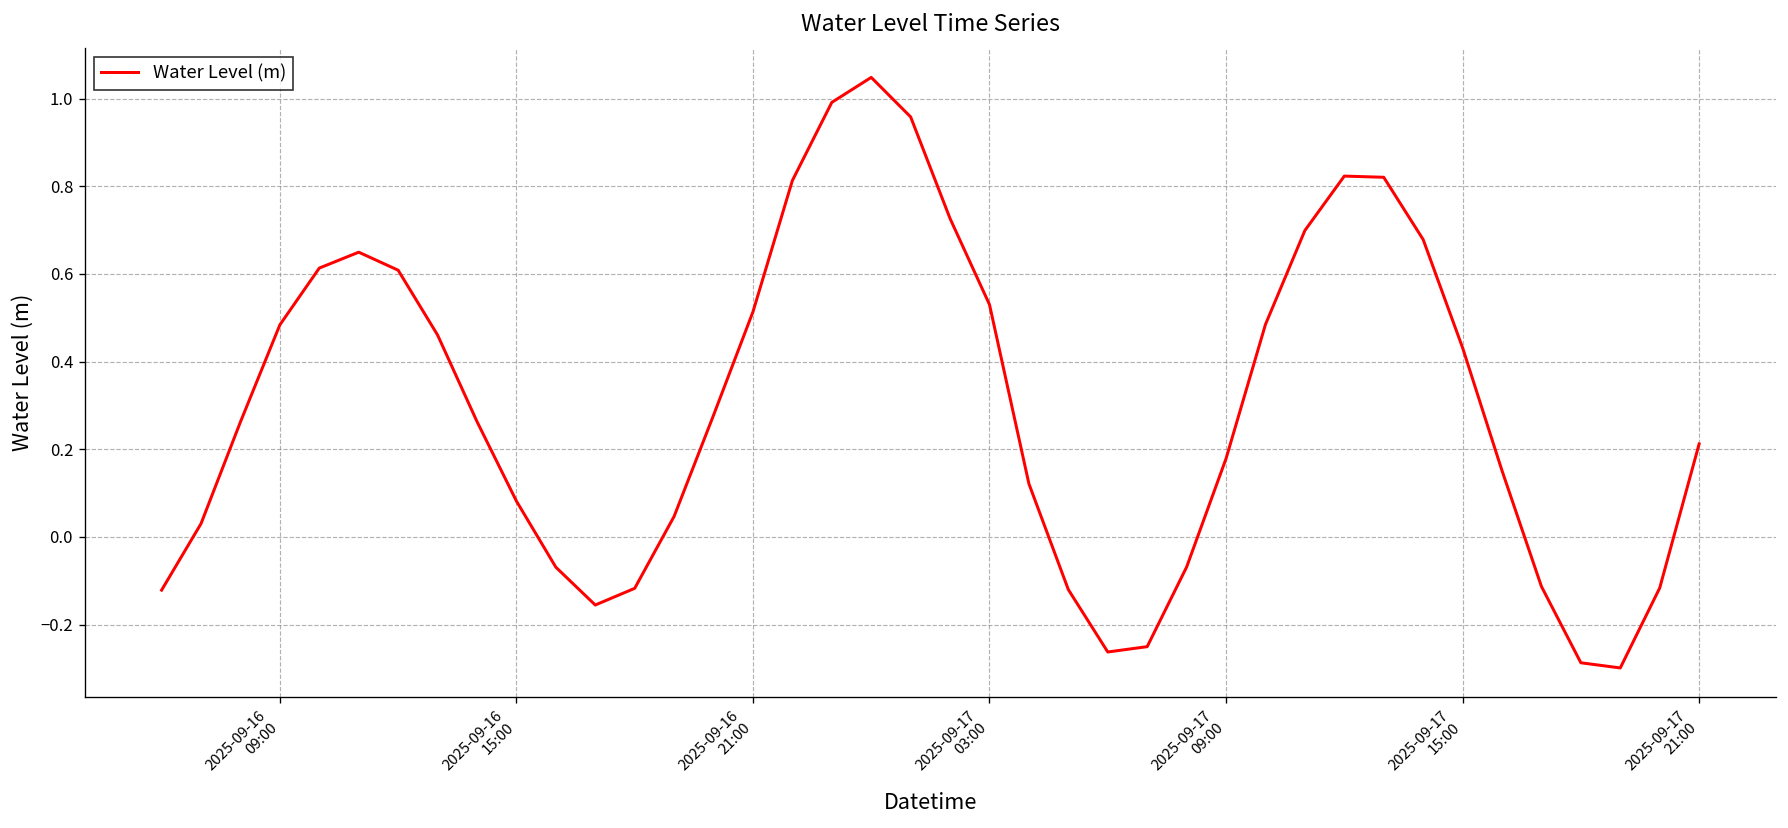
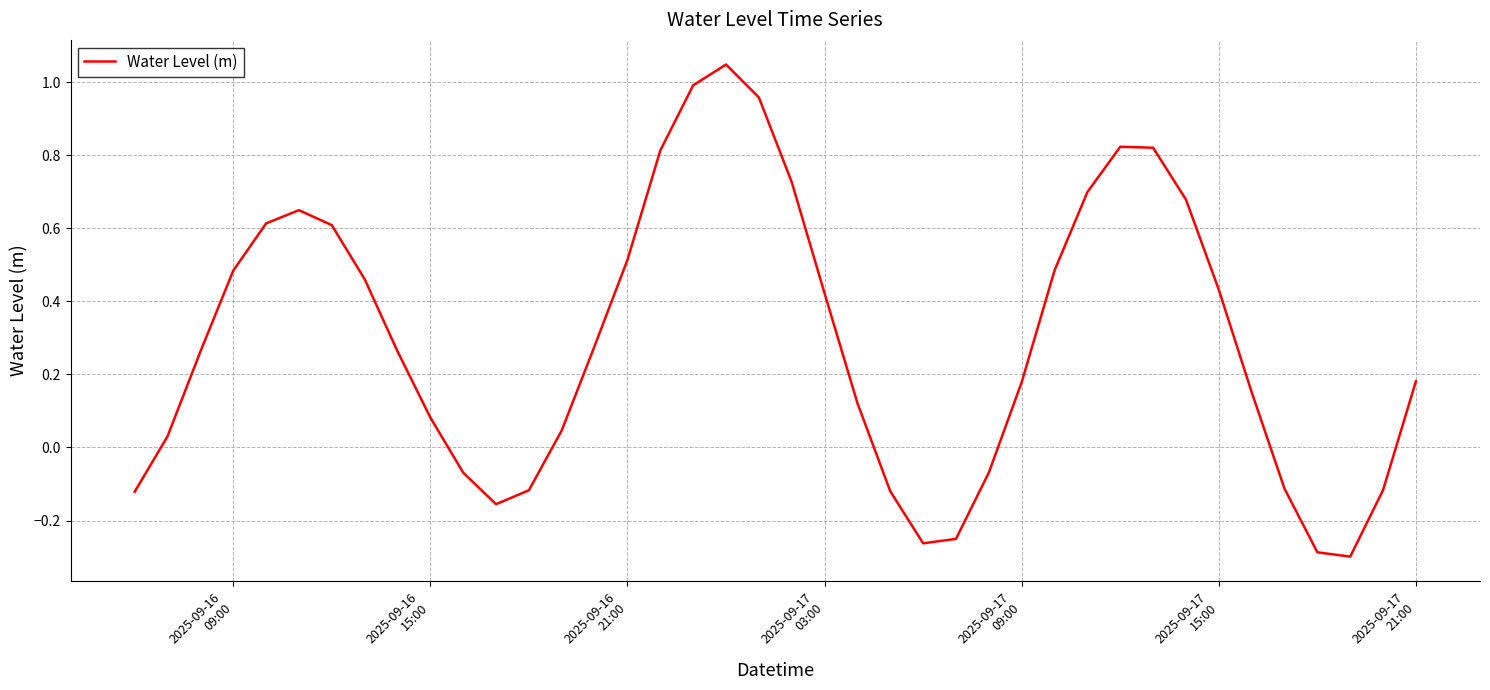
2025-09-17 03:00: 0.53 -> 0.42
2025-09-17 21:00: 0.21 -> 0.18
